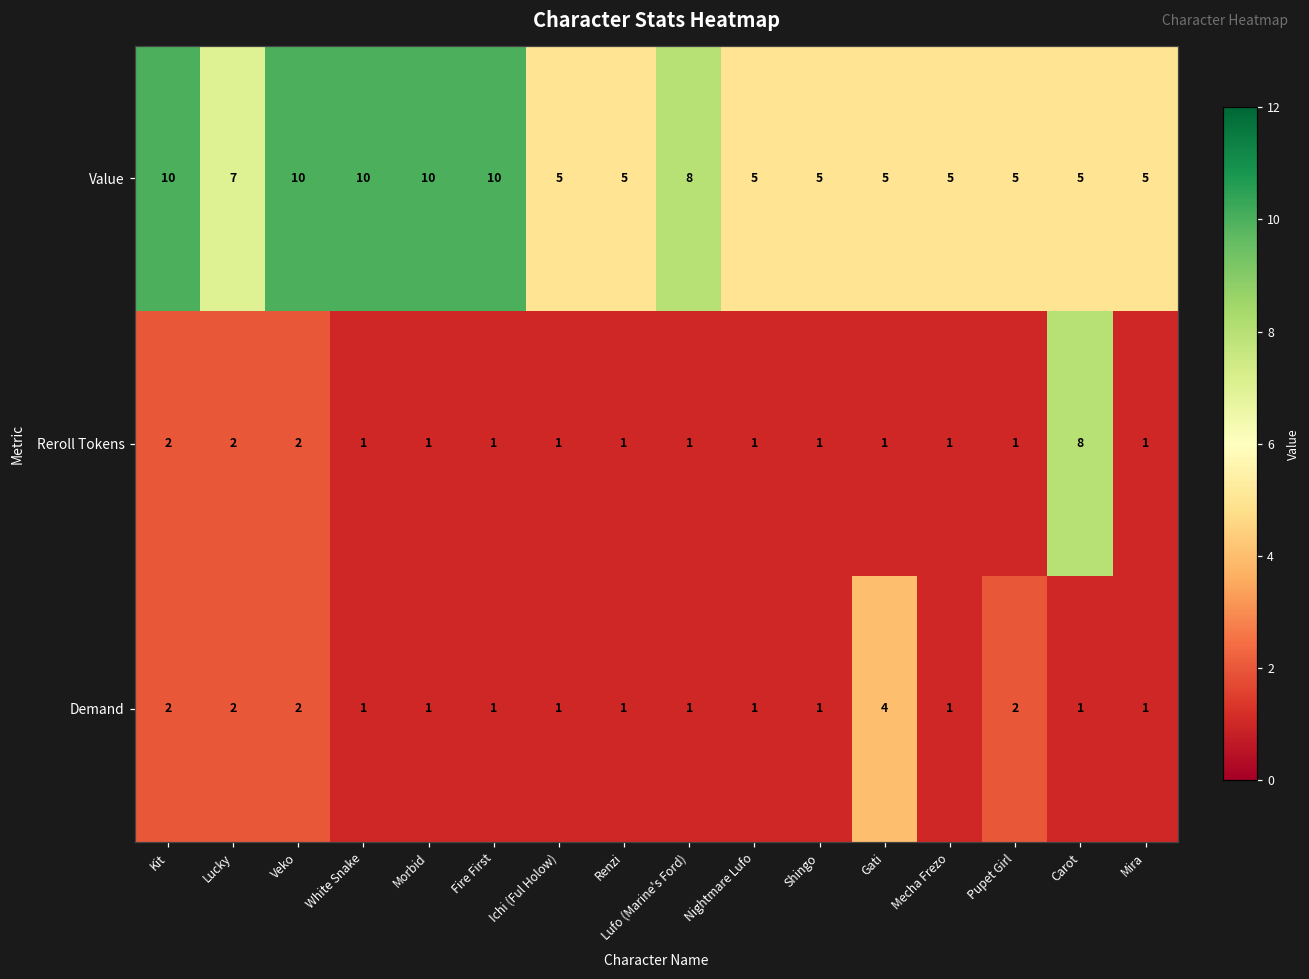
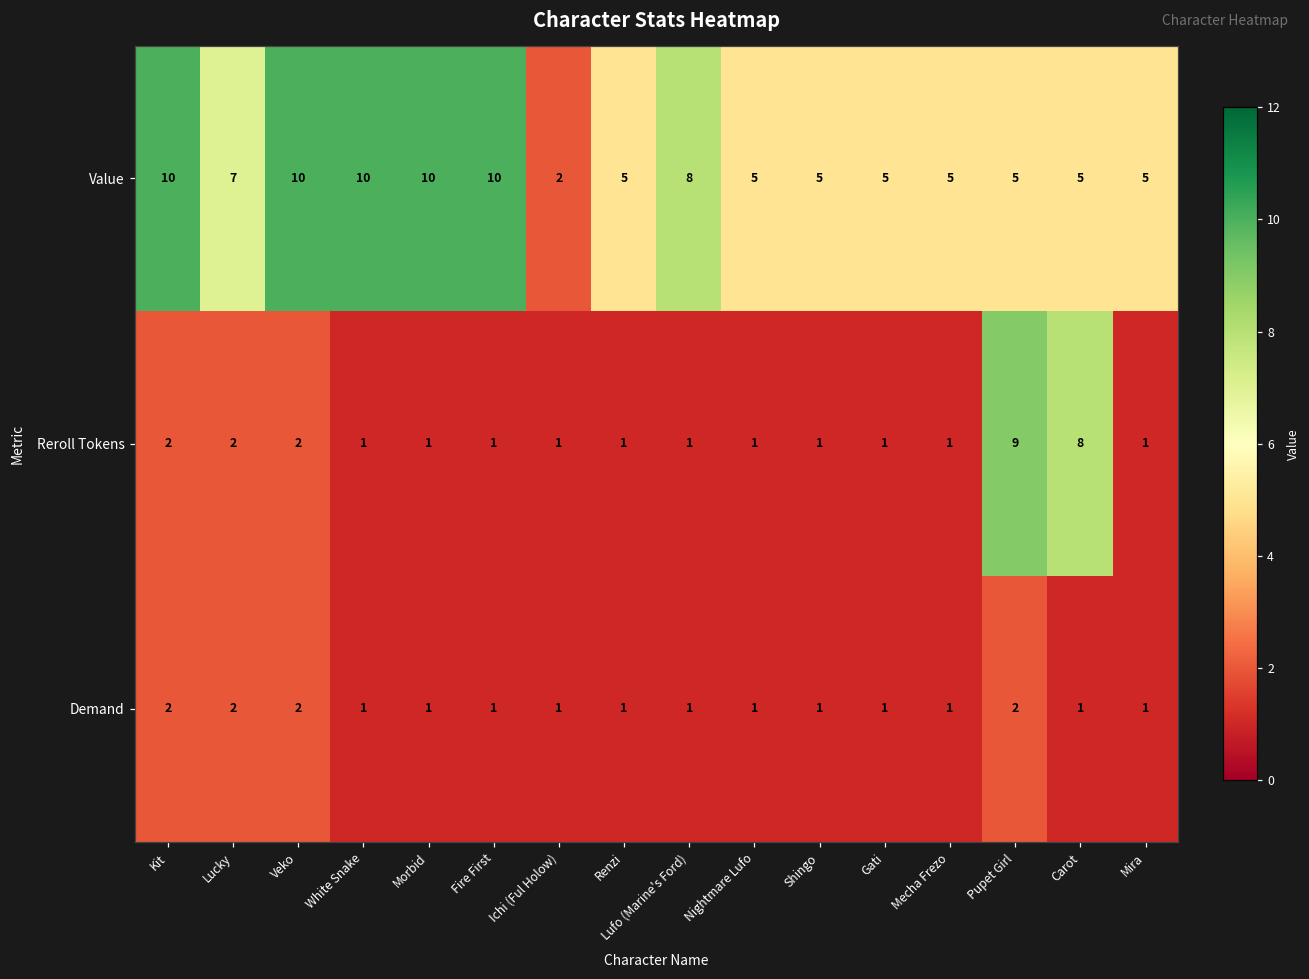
Value, Ichi (Ful Holow): 5 -> 2
Reroll Tokens, Pupet Girl: 1 -> 9
Demand, Gati: 4 -> 1
